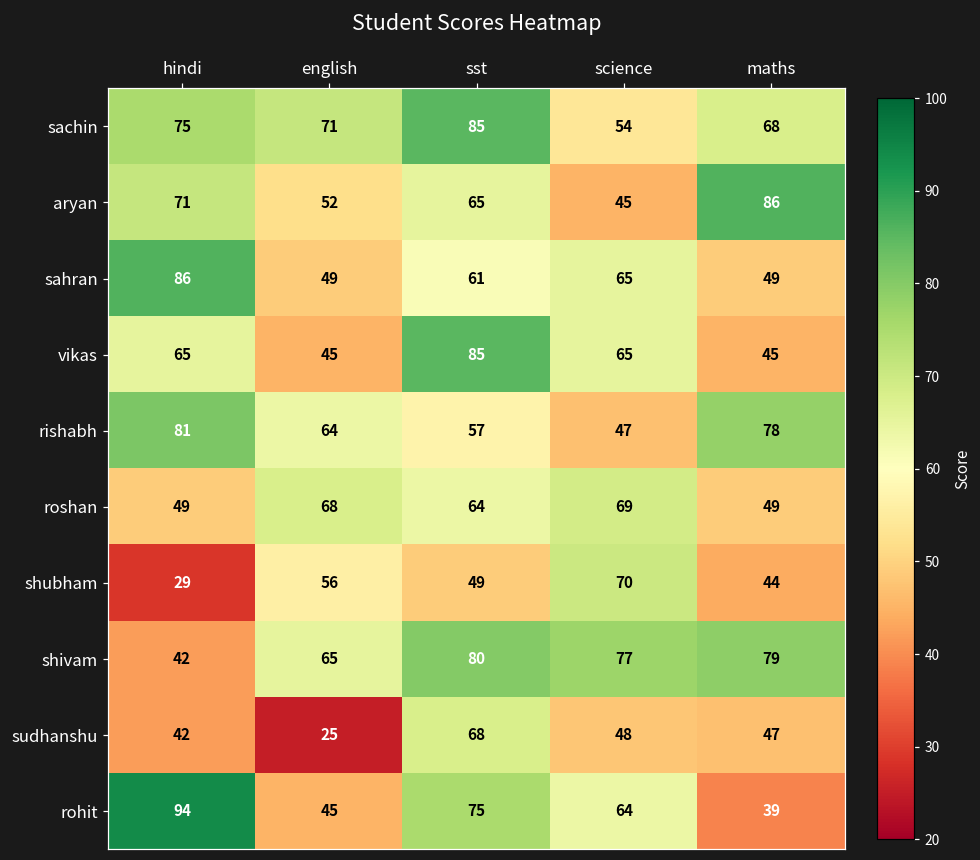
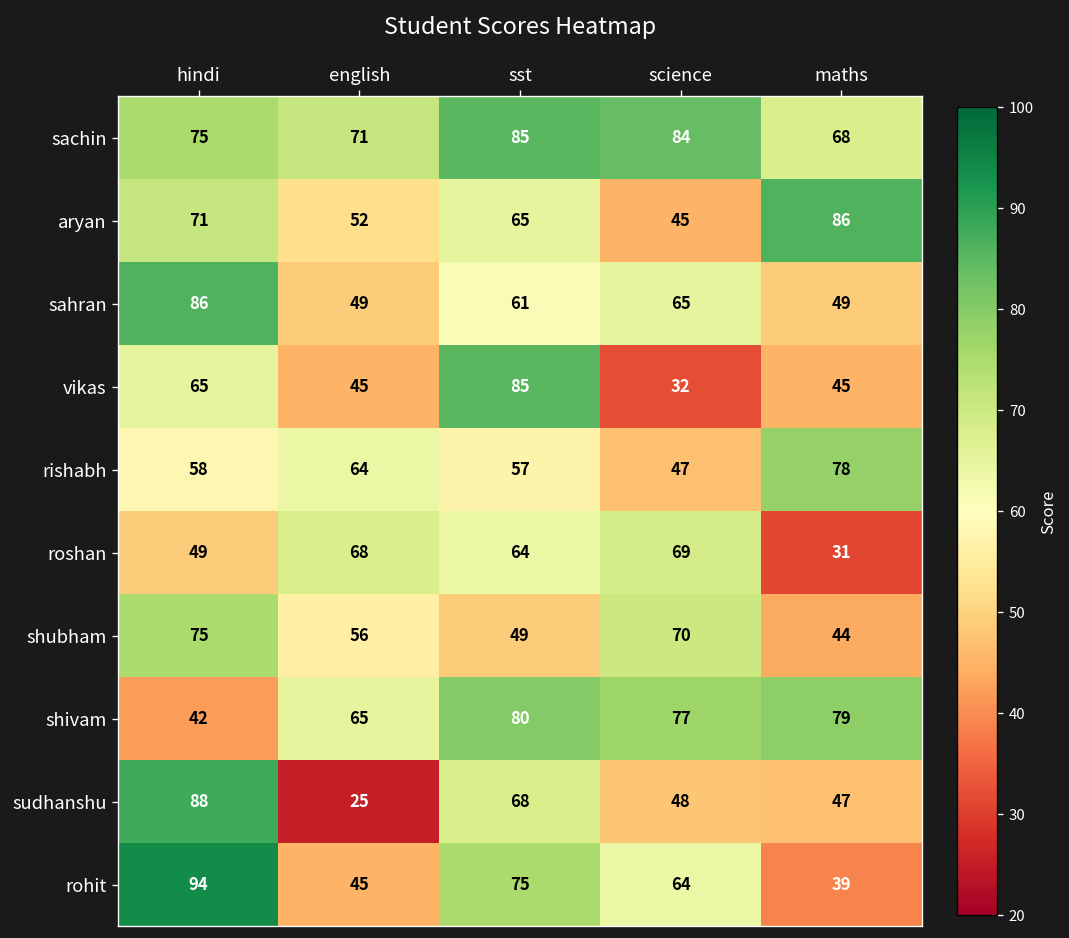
sachin, science: 54 -> 84
vikas, science: 65 -> 32
rishabh, hindi: 81 -> 58
roshan, maths: 49 -> 31
shubham, hindi: 29 -> 75
sudhanshu, hindi: 42 -> 88
